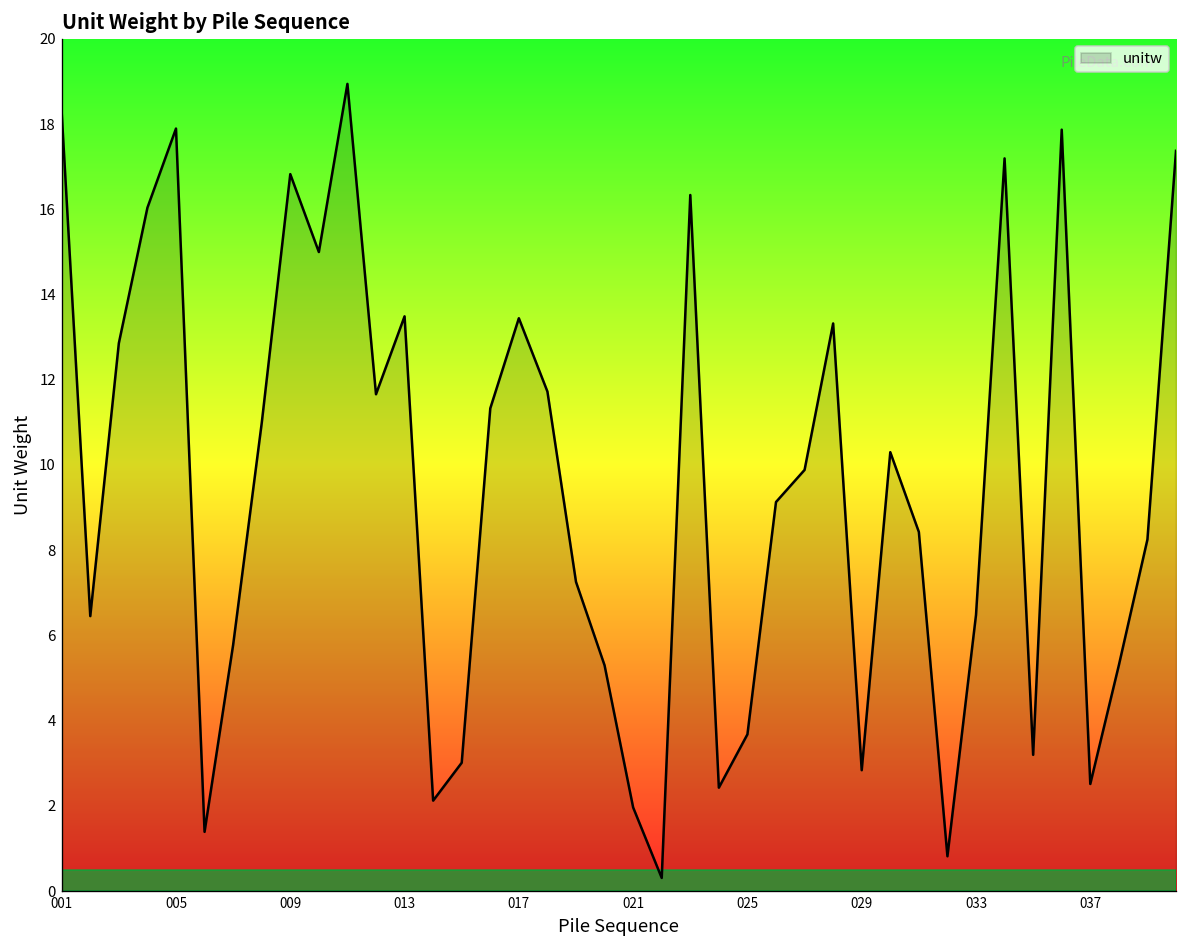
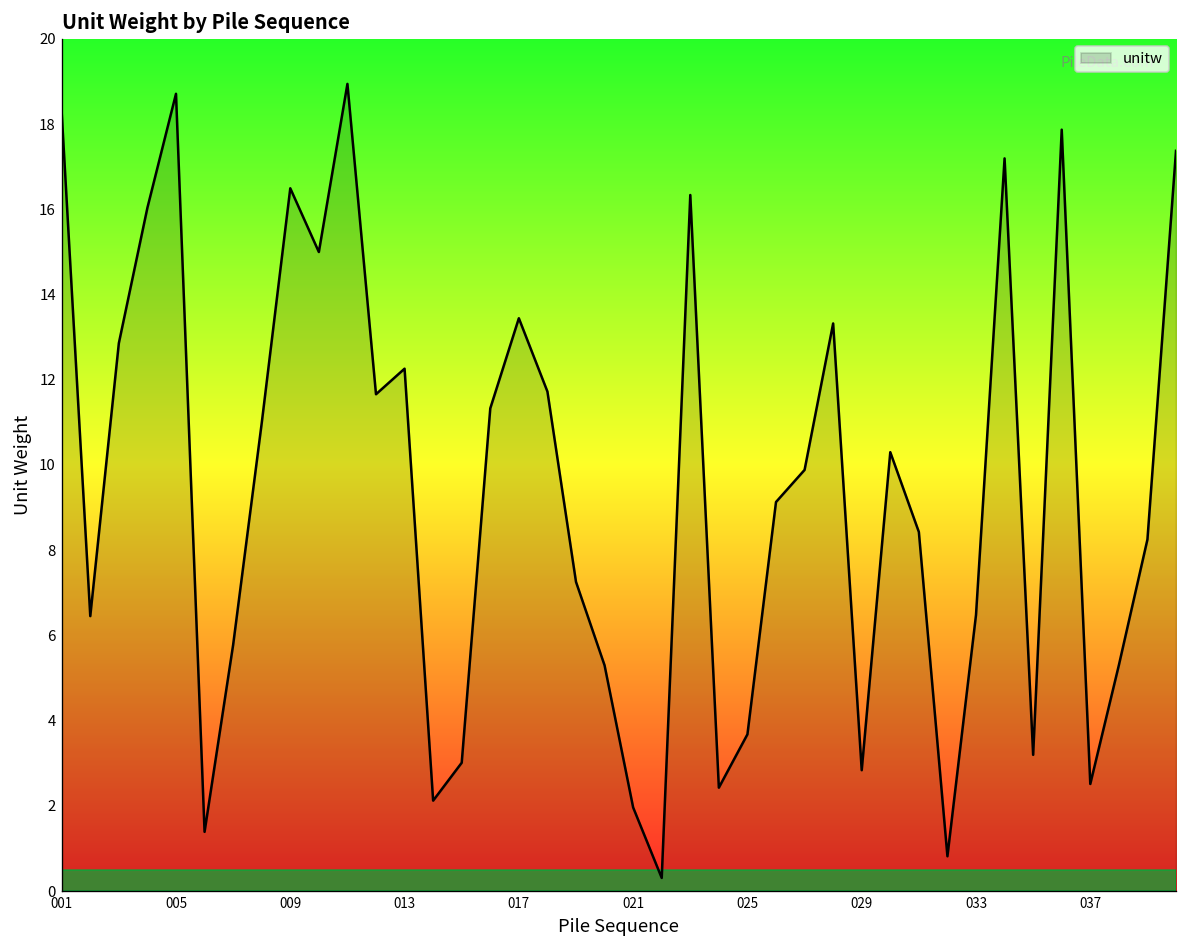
005: 17.9 -> 18.7
009: 16.8 -> 16.5
013: 13.5 -> 12.3
